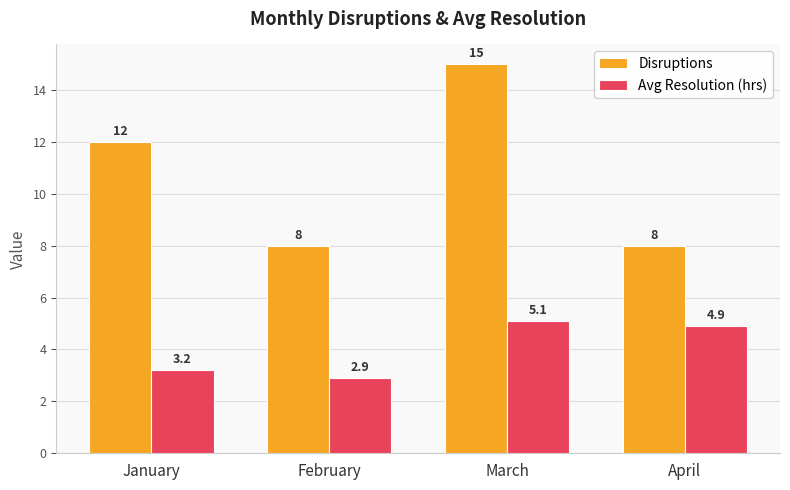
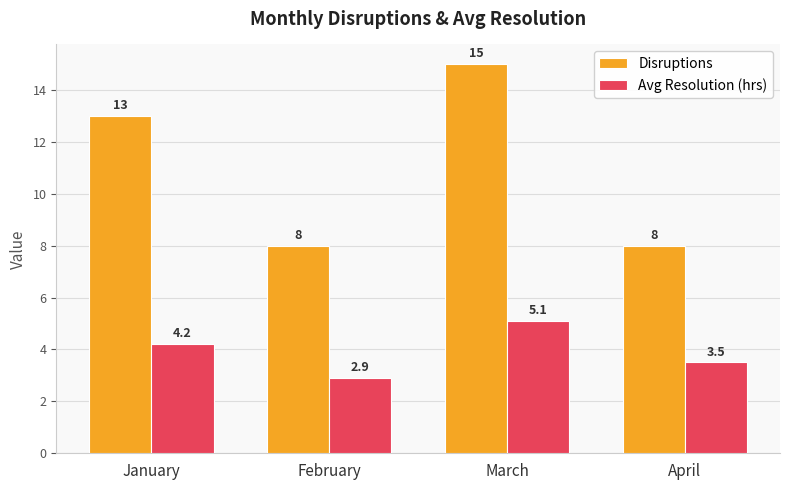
Disruptions, January: 12 -> 13
Avg Resolution (hrs), January: 3.2 -> 4.2
Avg Resolution (hrs), April: 4.9 -> 3.5
